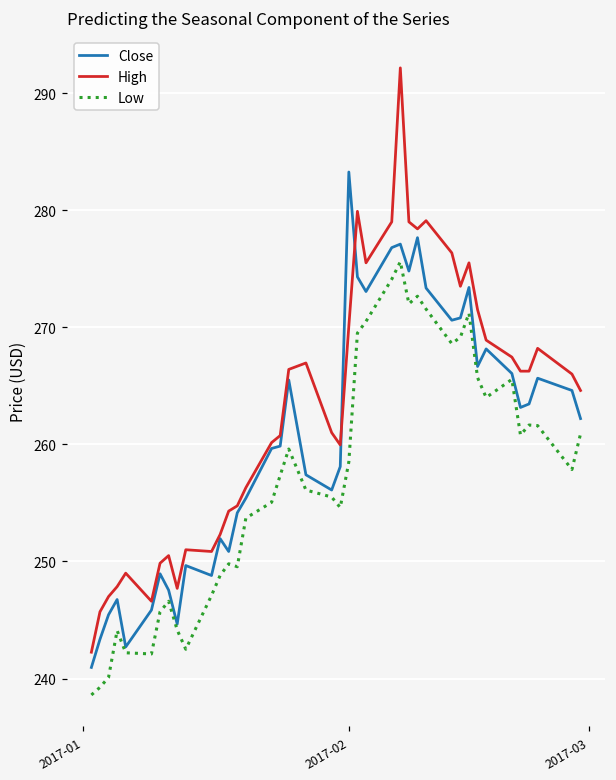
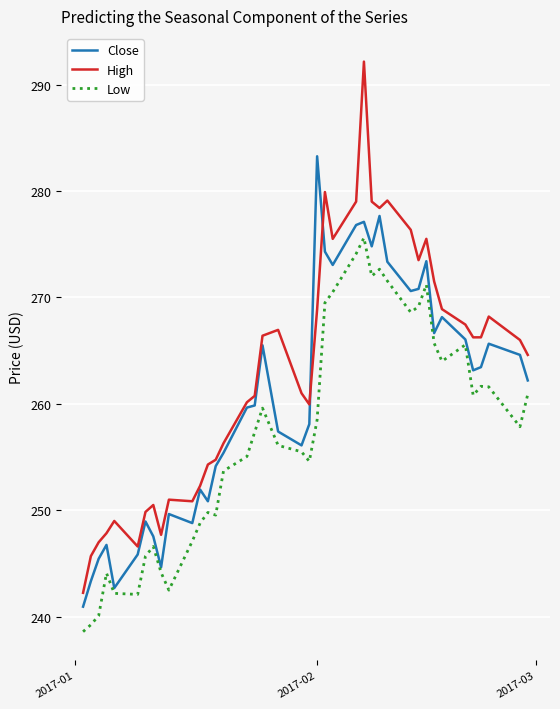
High, 2017-02: 270.1 -> 268.9
